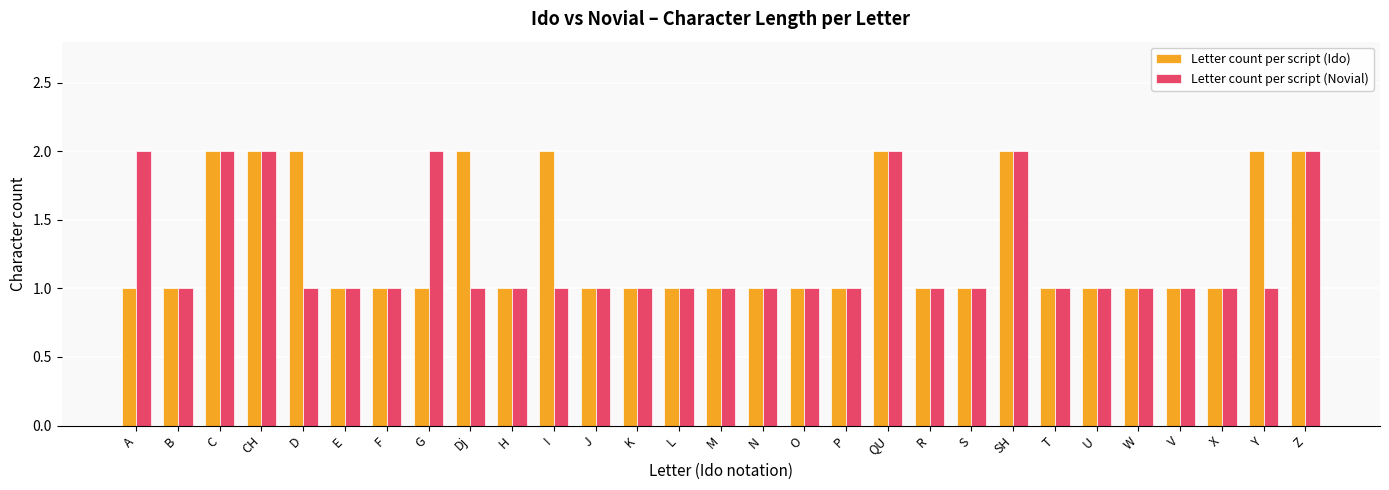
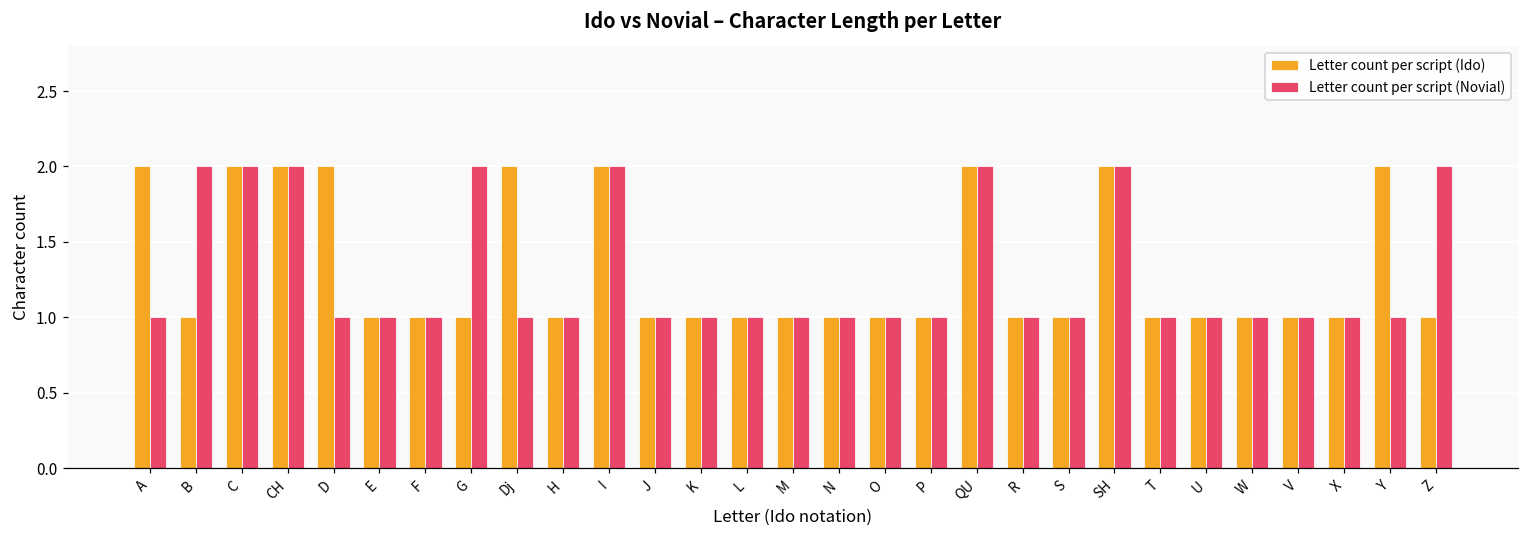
Letter count per script (Ido), A: 1 -> 2
Letter count per script (Novial), A: 2 -> 1
Letter count per script (Novial), B: 1 -> 2
Letter count per script (Novial), I: 1 -> 2
Letter count per script (Ido), Z: 2 -> 1
